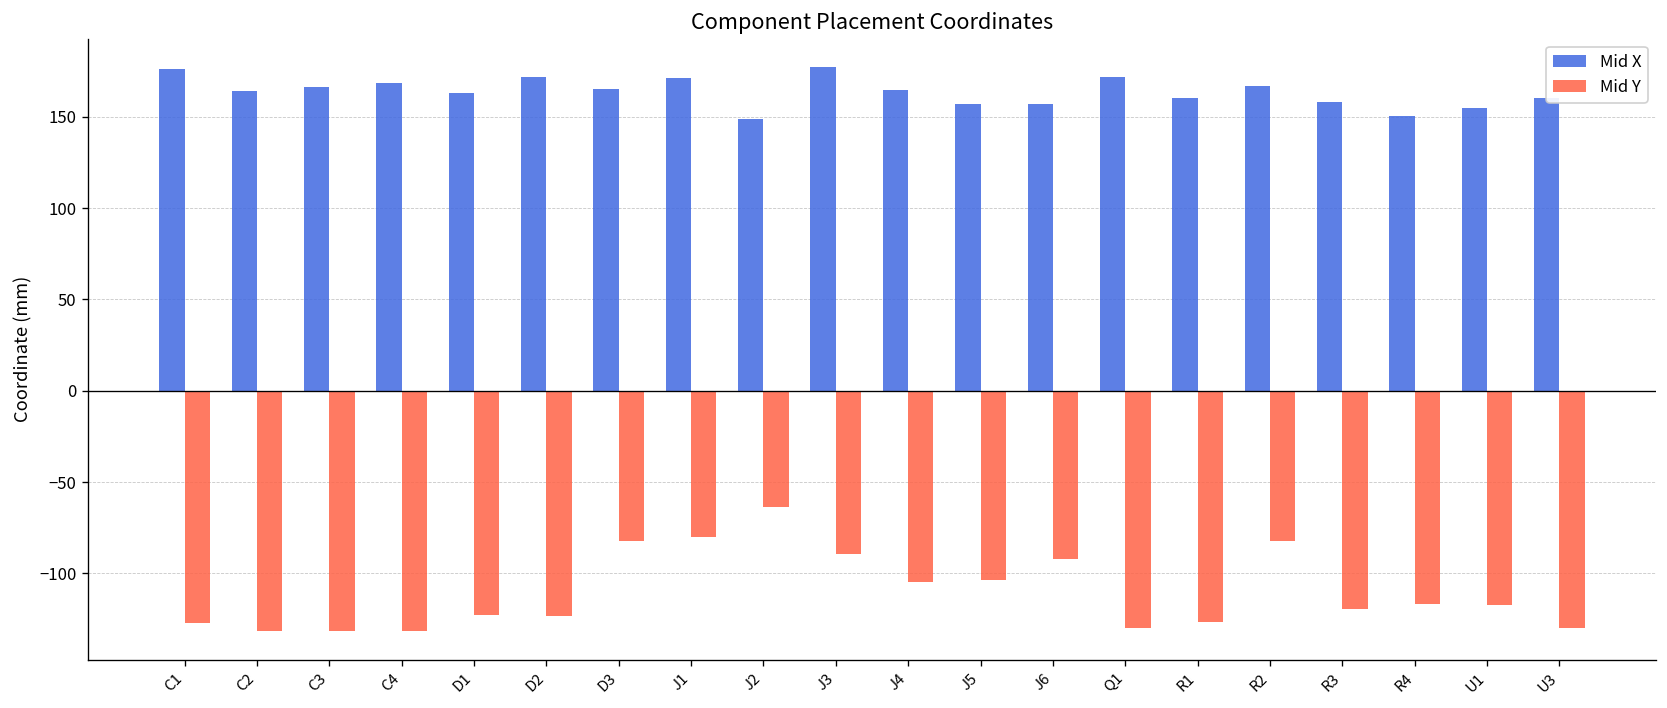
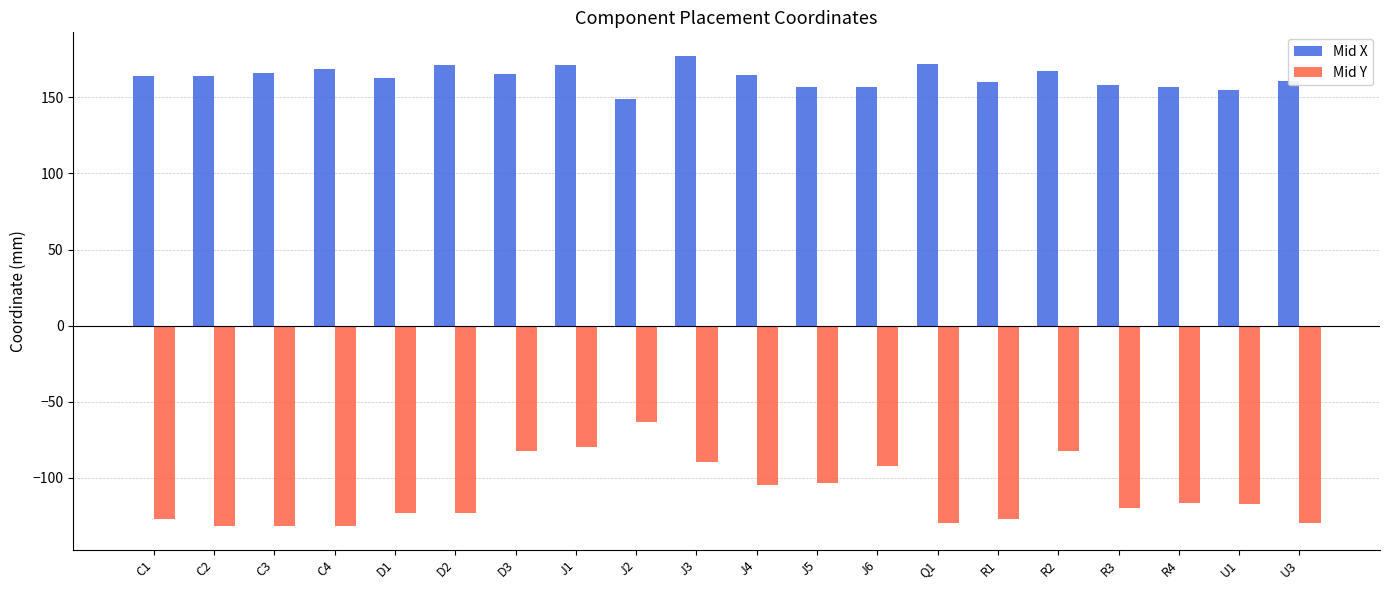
Mid X, C1: 176 -> 164
Mid X, R4: 150 -> 157
